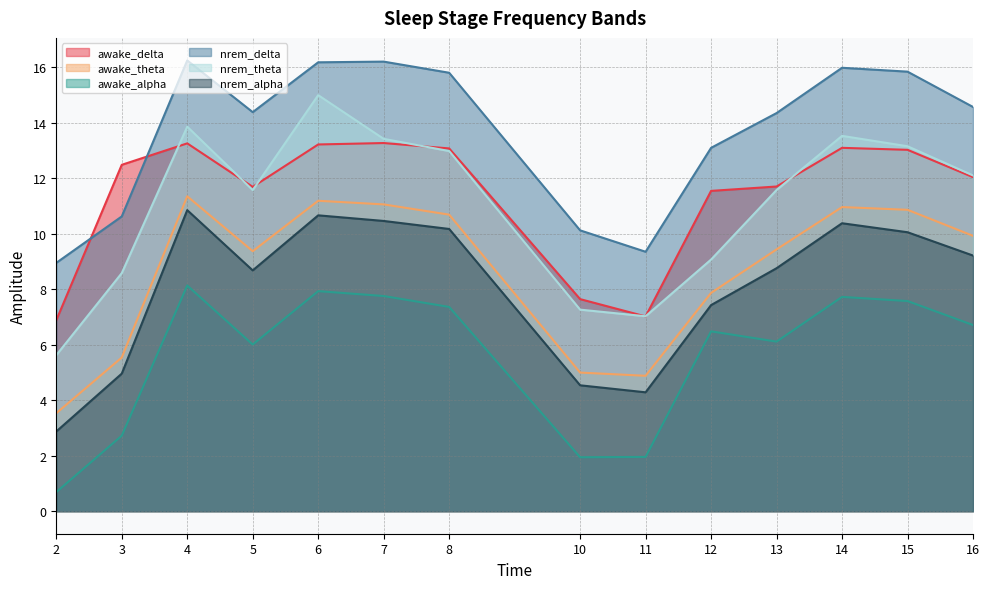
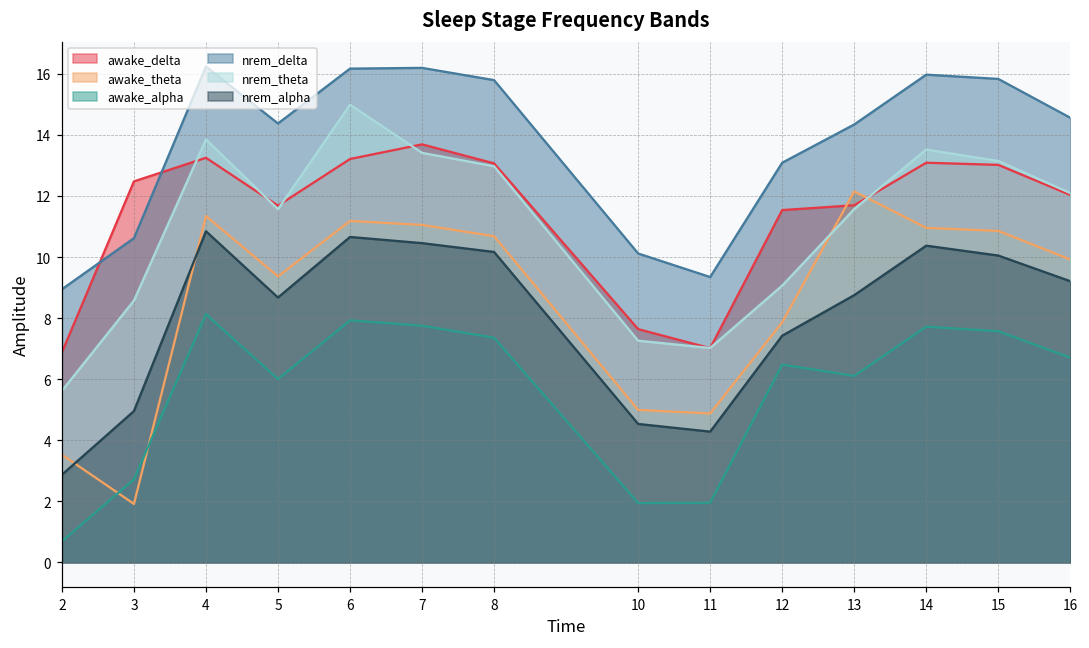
awake_theta, 3: 5.5 -> 1.9
awake_delta, 7: 13.3 -> 13.7
awake_theta, 13: 9.4 -> 12.2
